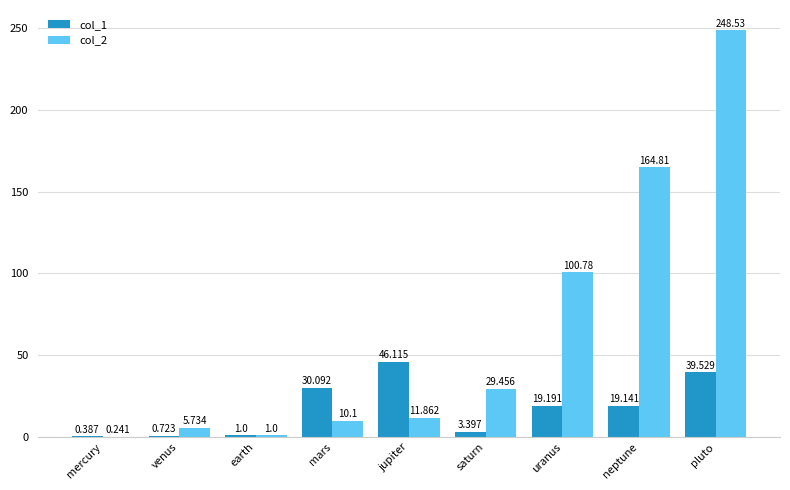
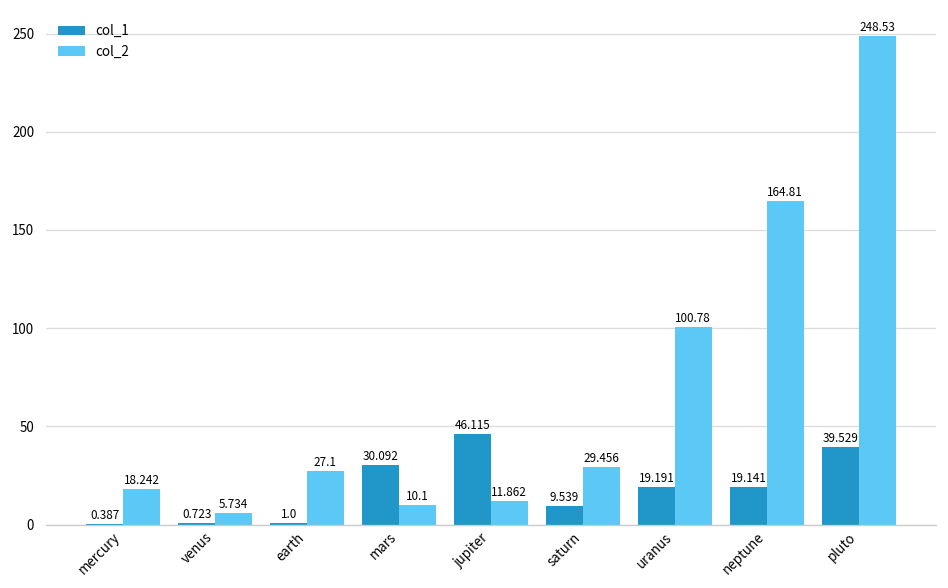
col_2, mercury: 0.241 -> 18.242
col_2, earth: 1.0 -> 27.1
col_1, saturn: 3.397 -> 9.539
